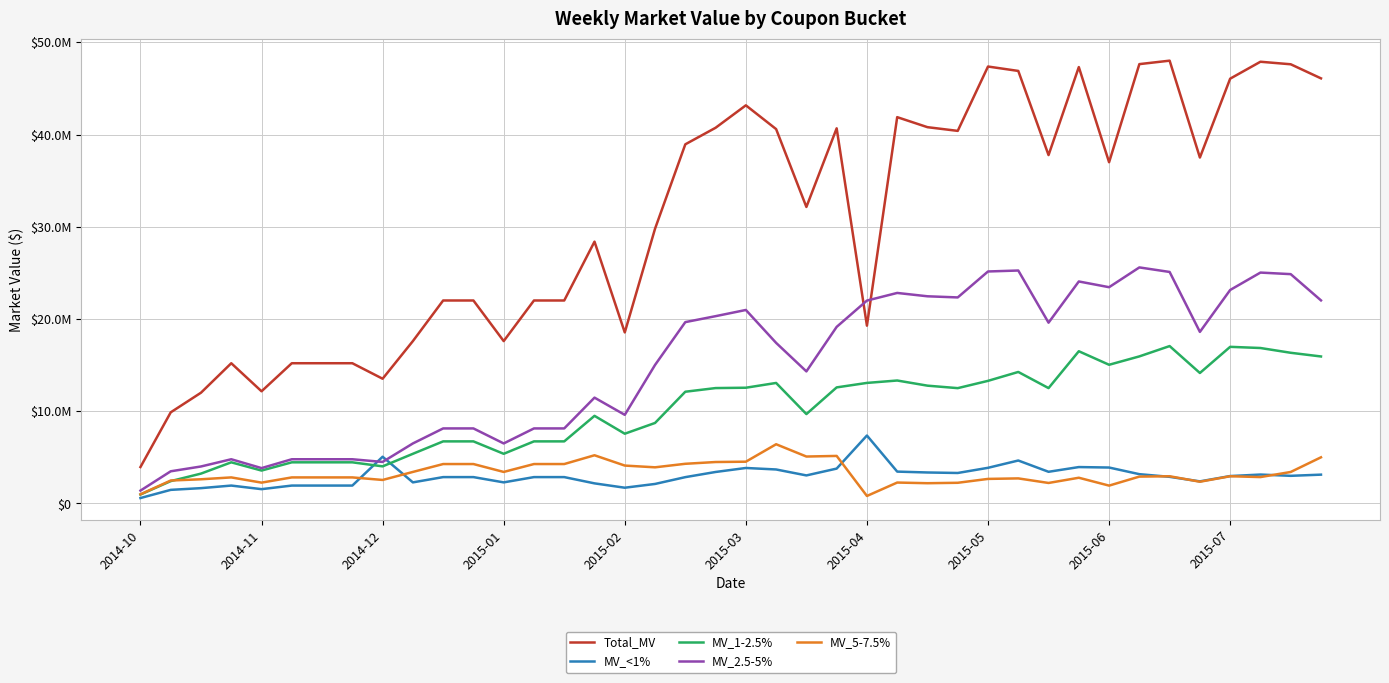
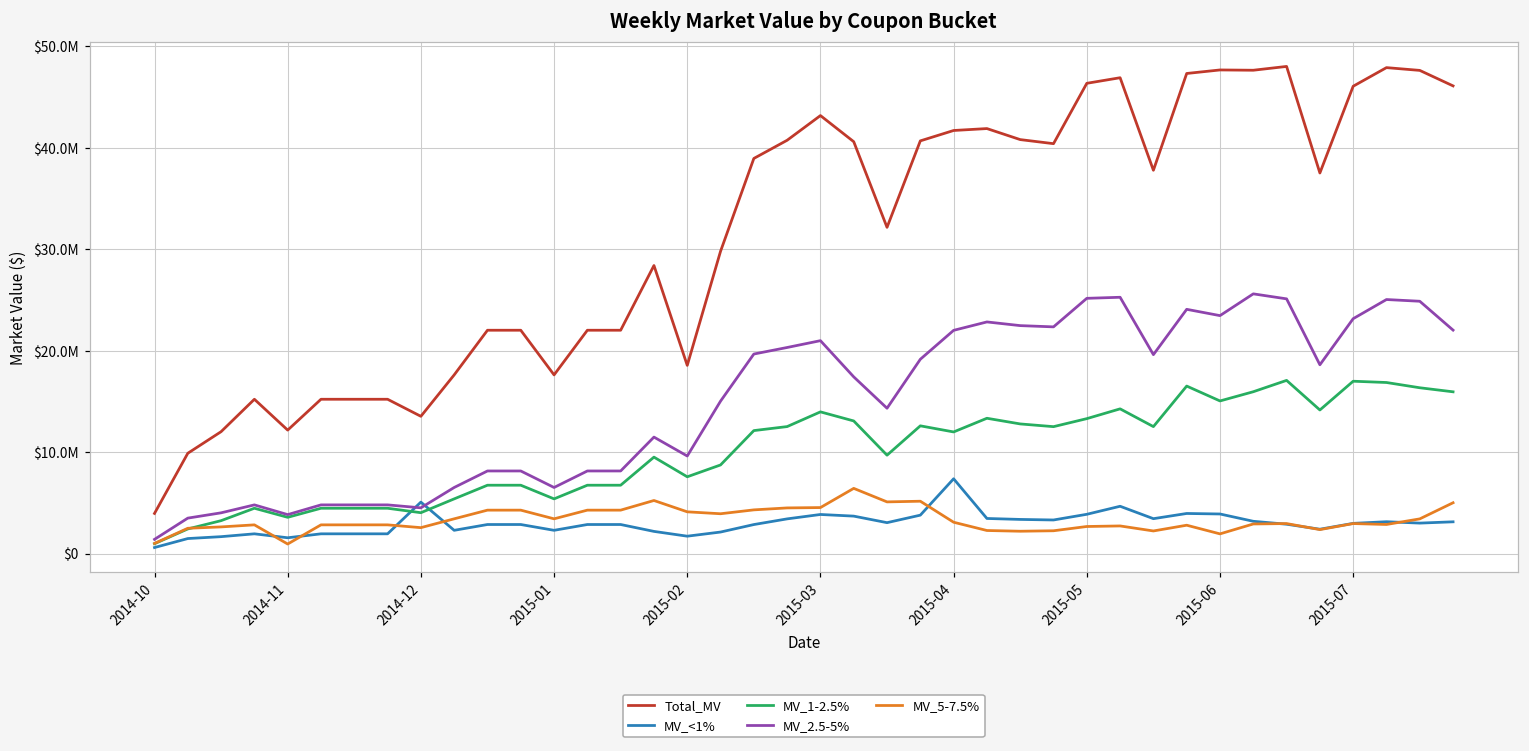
MV_5-7.5%, 2014-11: $2000000 -> $1000000
MV_1-2.5%, 2015-03: $13000000 -> $14000000
Total_MV, 2015-04: $19000000 -> $42000000
MV_1-2.5%, 2015-04: $13000000 -> $12000000
MV_5-7.5%, 2015-04: $1000000 -> $3000000
Total_MV, 2015-05: $47000000 -> $46000000
Total_MV, 2015-06: $37000000 -> $48000000
